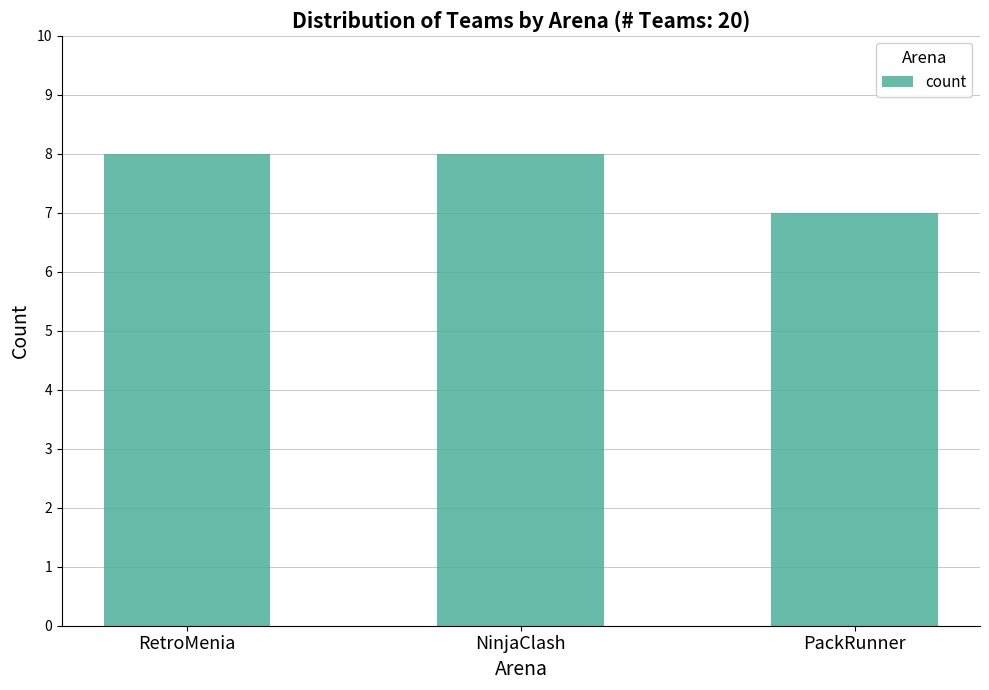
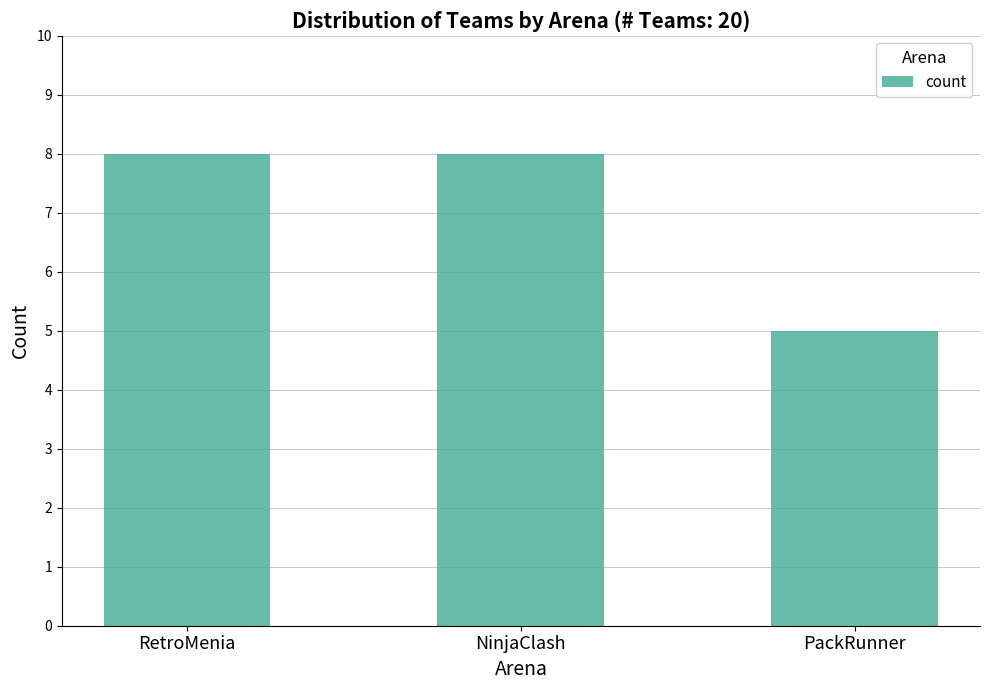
PackRunner: 7 -> 5
